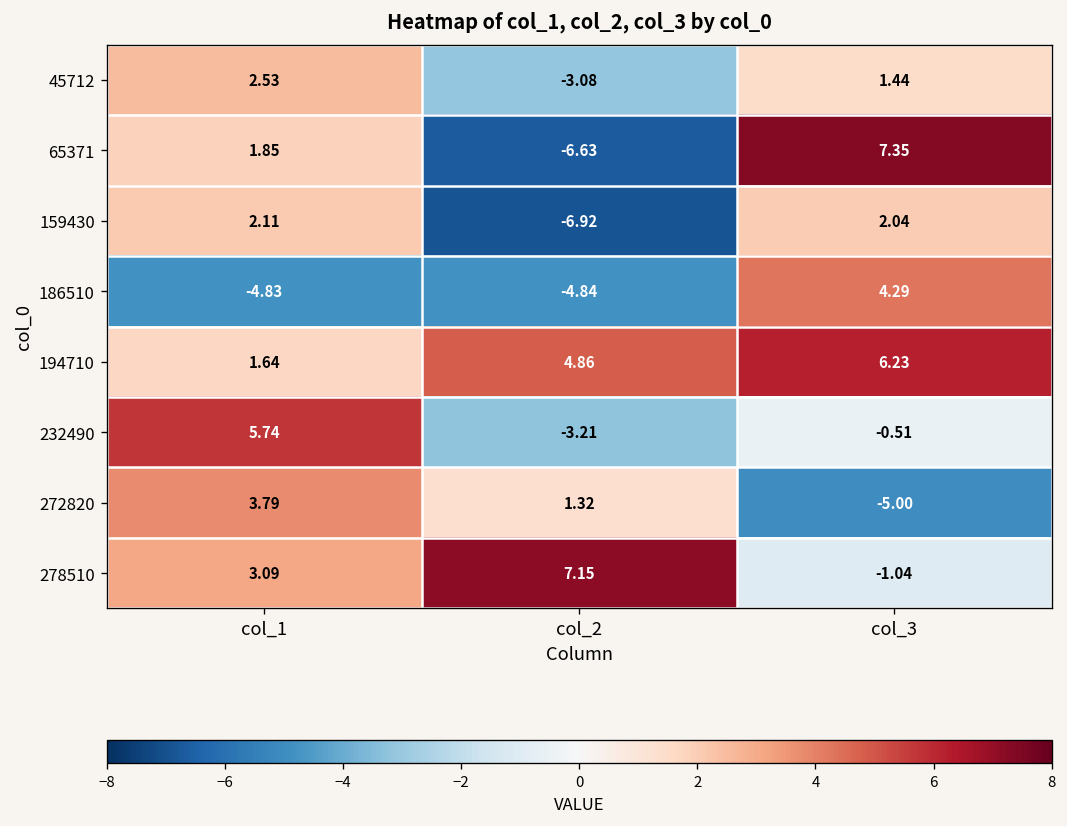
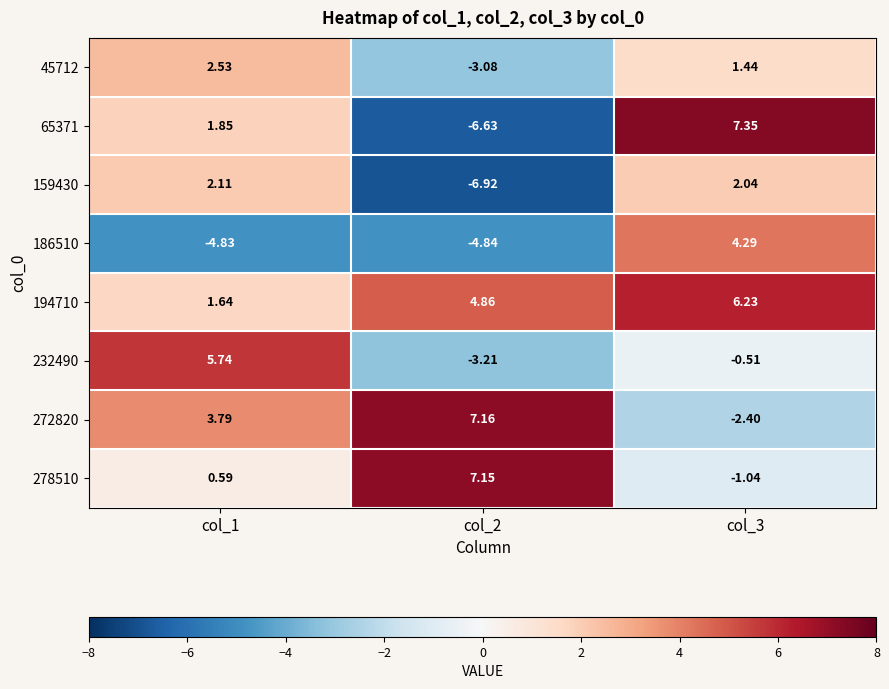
272820, col_2: 1.32 -> 7.16
272820, col_3: -5.00 -> -2.40
278510, col_1: 3.09 -> 0.59
